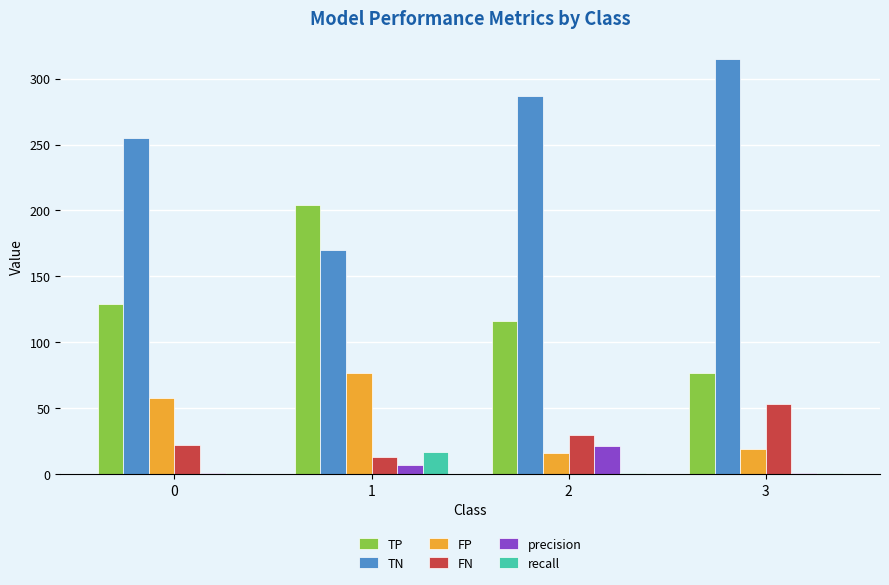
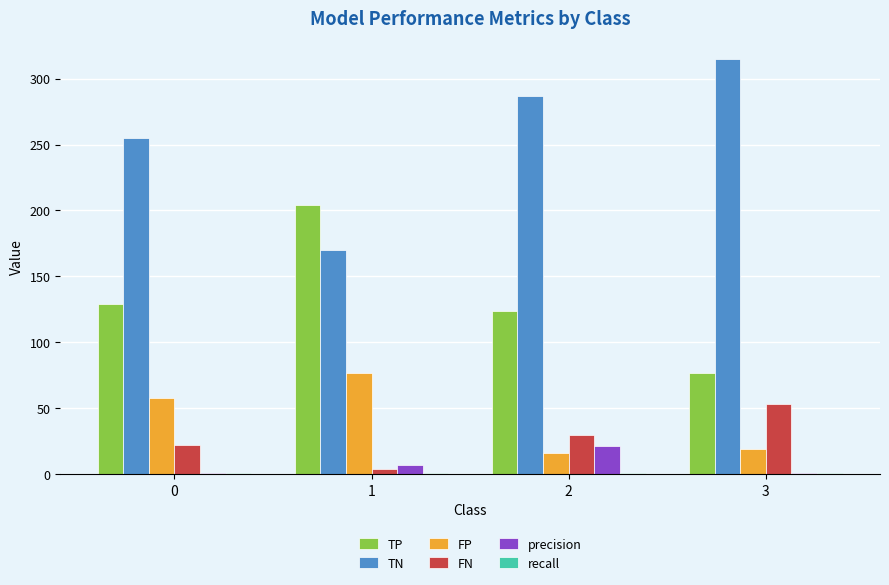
FN, 1: 13 -> 4
recall, 1: 17 -> 1
TP, 2: 116 -> 124
